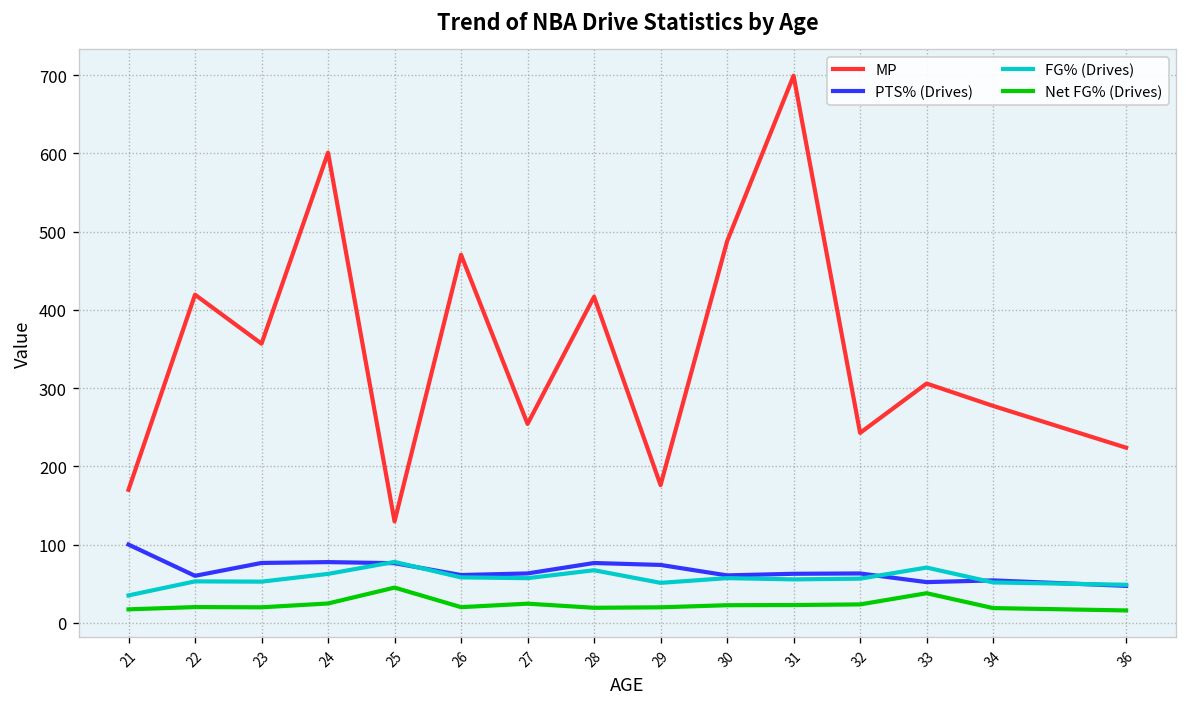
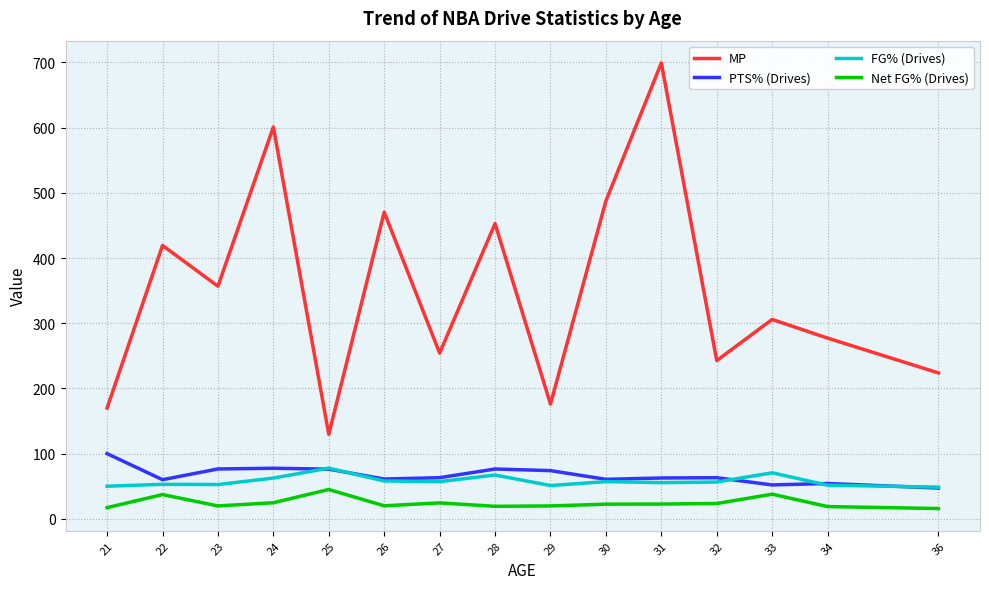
FG% (Drives), 21: 40 -> 50
Net FG% (Drives), 22: 20 -> 40
MP, 28: 420 -> 450
